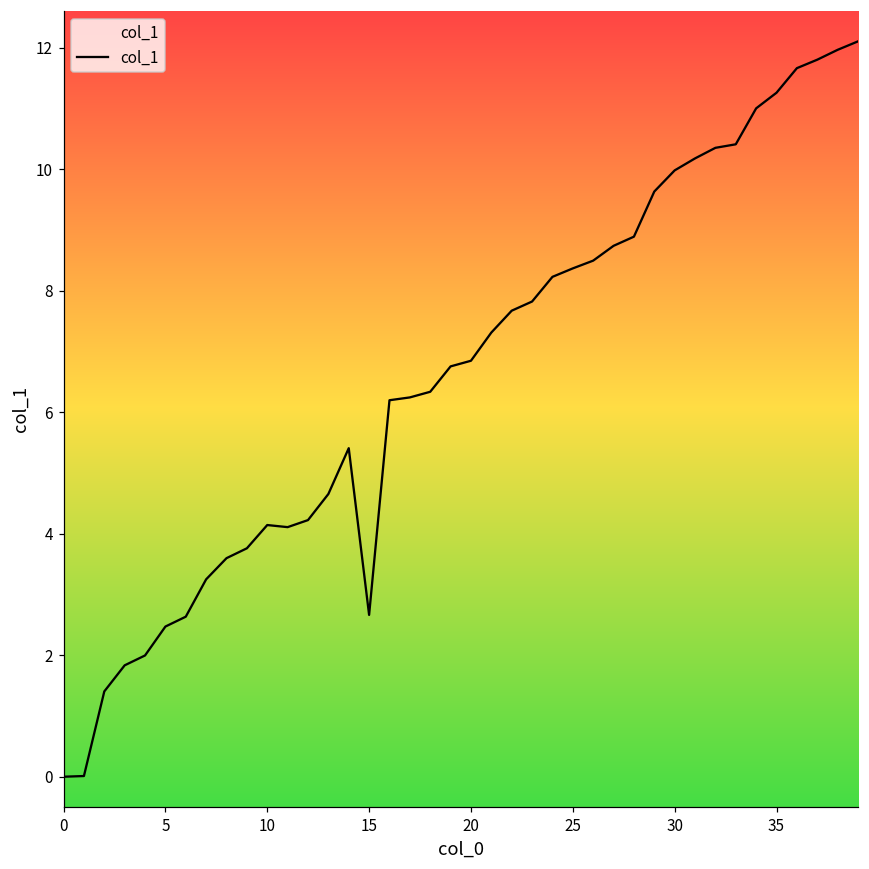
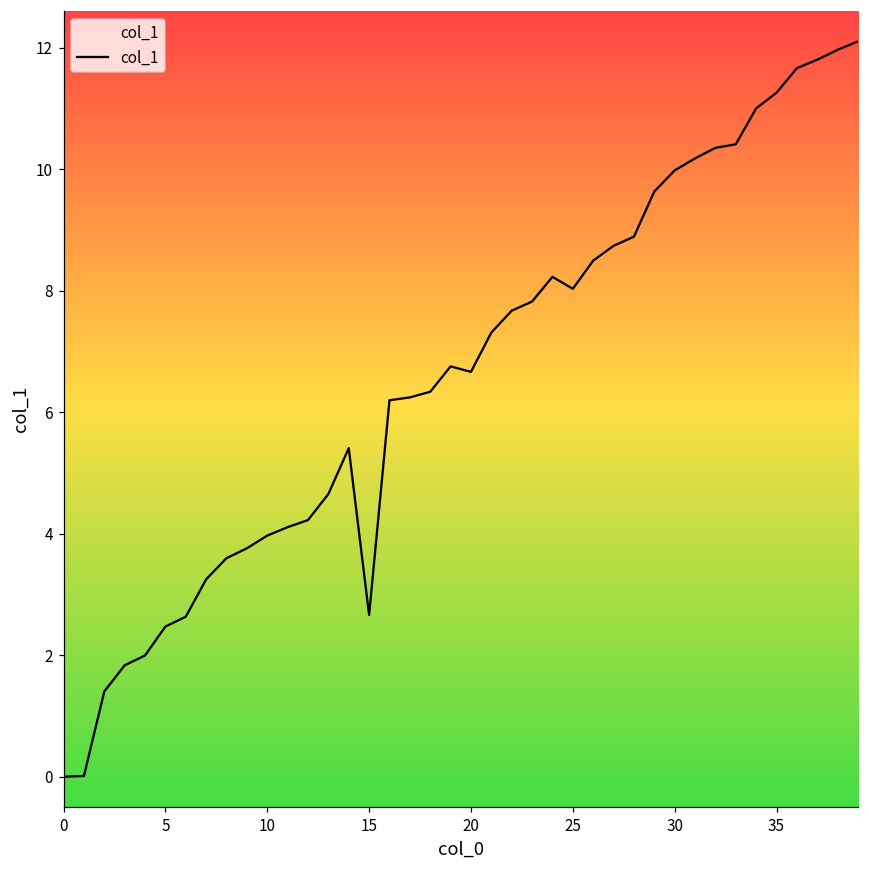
10: 4.1 -> 4.0
20: 6.8 -> 6.7
25: 8.4 -> 8.0
